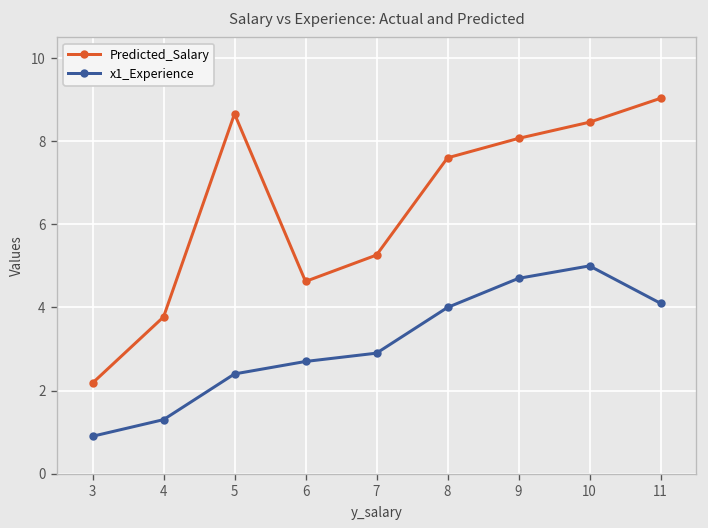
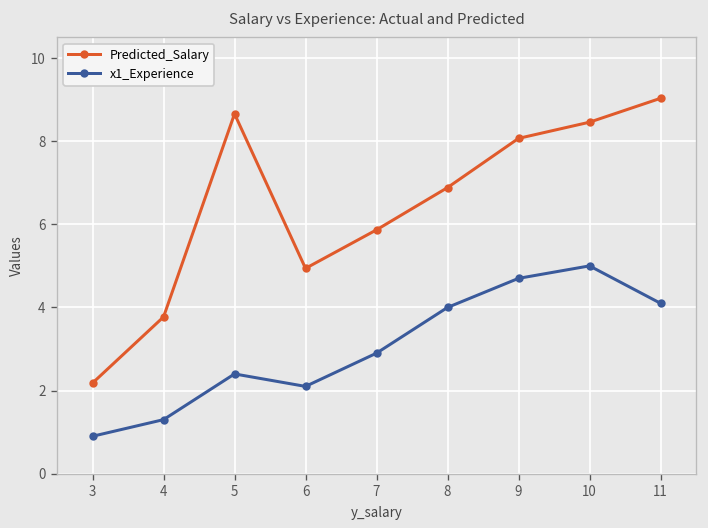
Predicted_Salary, 6: 4.6 -> 4.9
x1_Experience, 6: 2.7 -> 2.1
Predicted_Salary, 7: 5.3 -> 5.9
Predicted_Salary, 8: 7.6 -> 6.9
